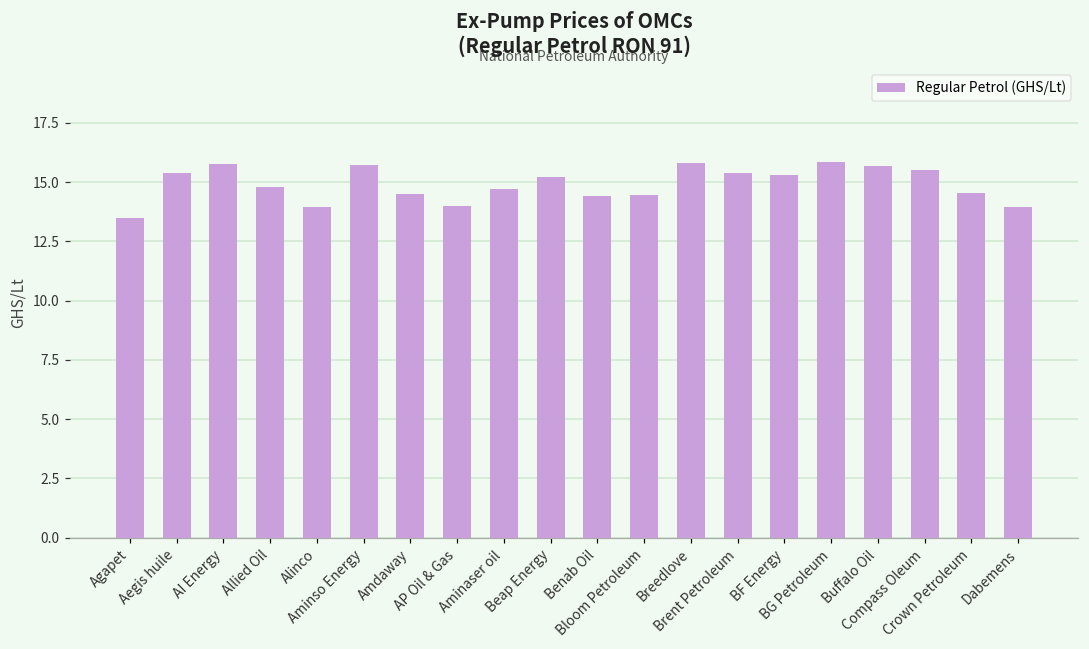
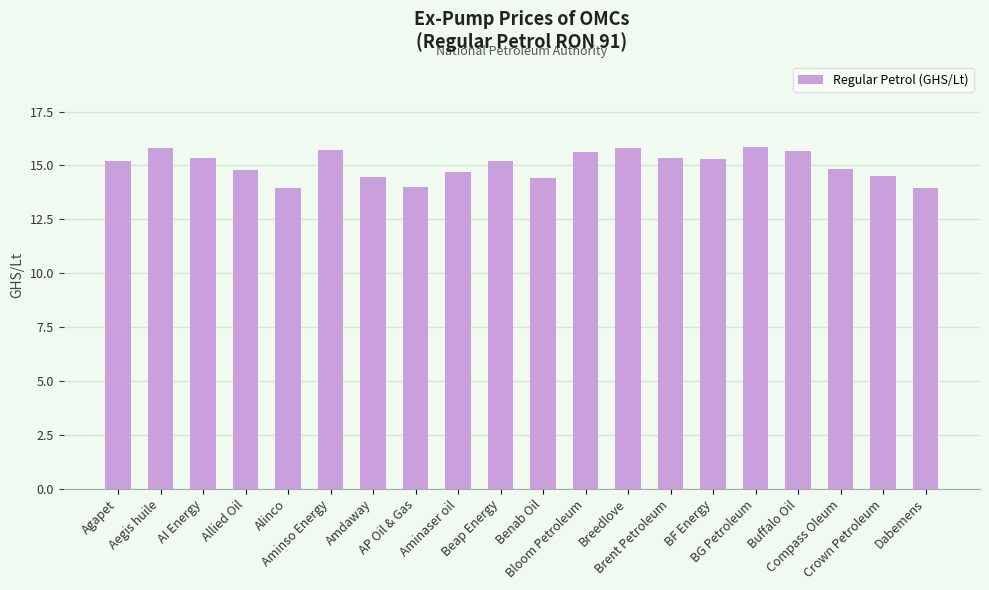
Agapet: 13.5 -> 15.2
Aegis huile: 15.4 -> 15.8
AI Energy: 15.8 -> 15.4
Bloom Petroleum: 14.5 -> 15.6
Compass Oleum: 15.5 -> 14.9
